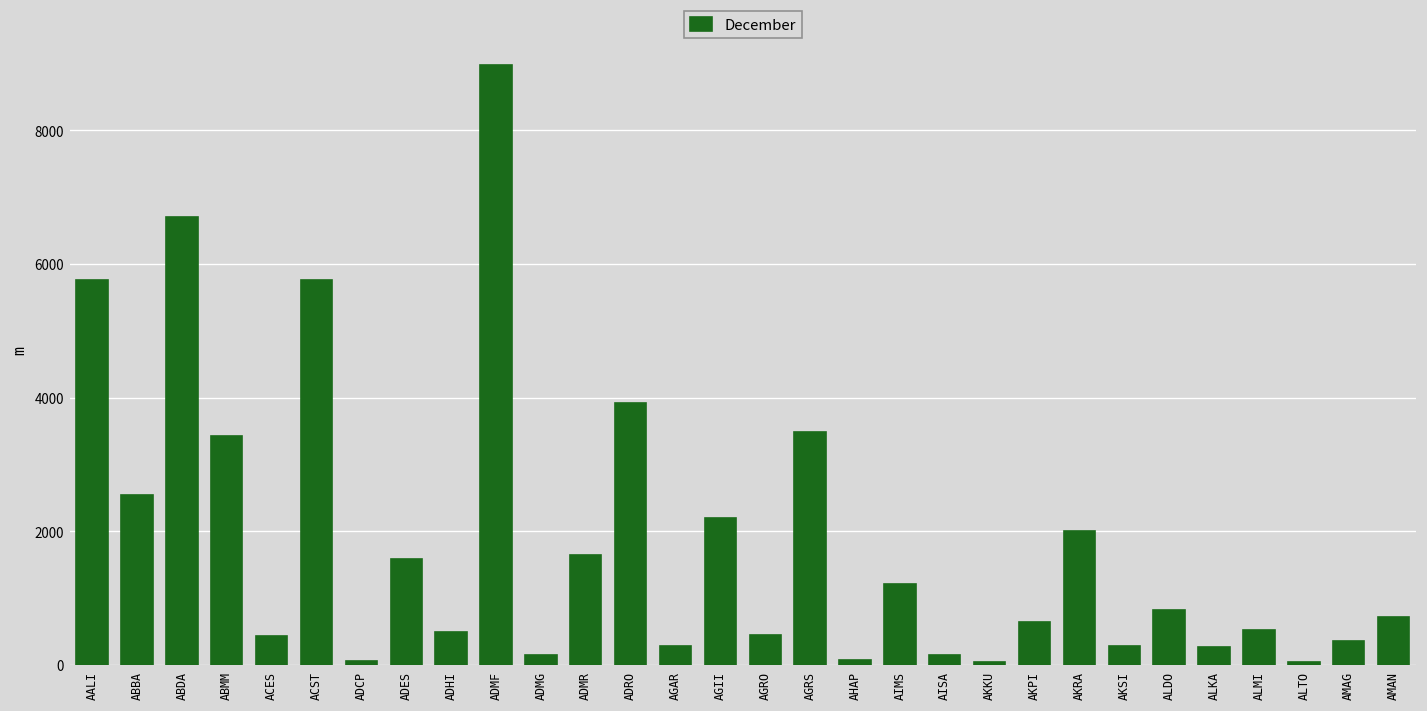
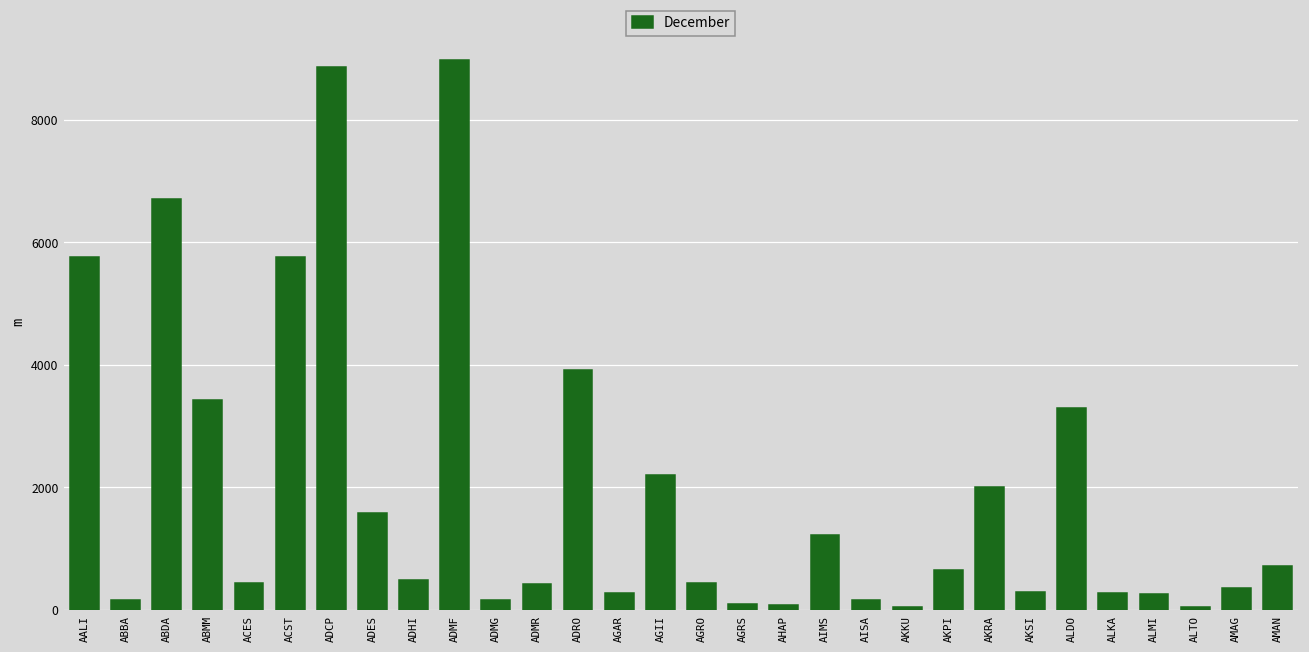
ABBA: 2500 -> 200
ADCP: 100 -> 8900
ADMR: 1600 -> 400
AGRS: 3500 -> 100
ALDO: 800 -> 3300
ALMI: 500 -> 300
